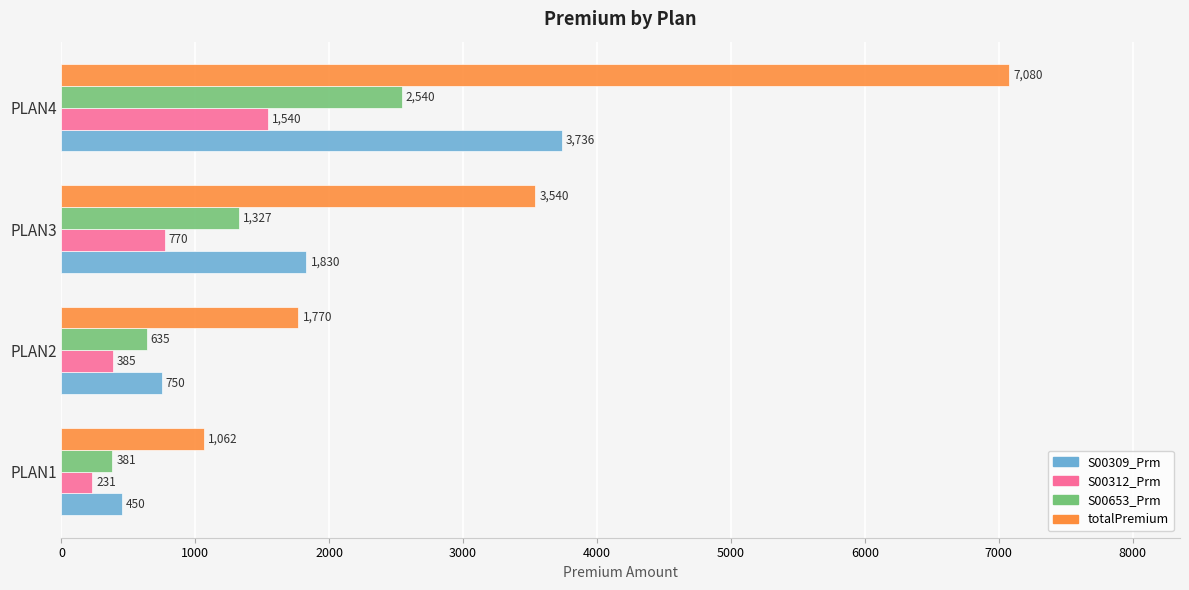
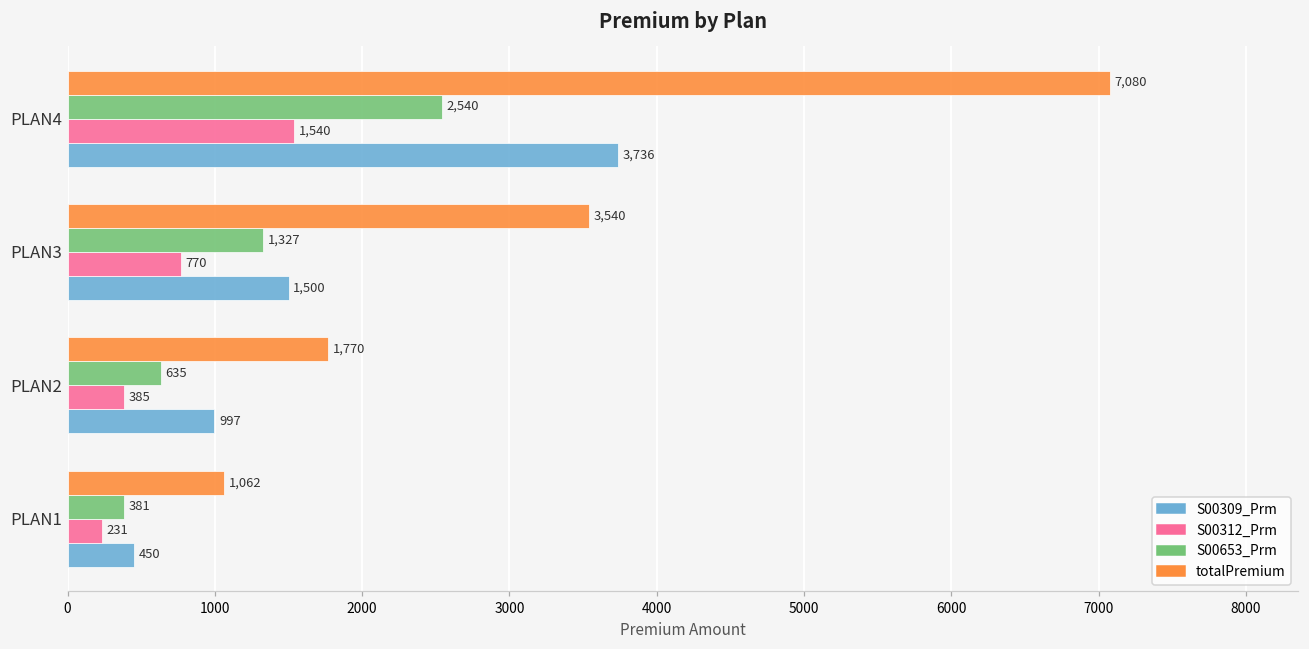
S00309_Prm, PLAN3: 1,830 -> 1,500
S00309_Prm, PLAN2: 750 -> 997
